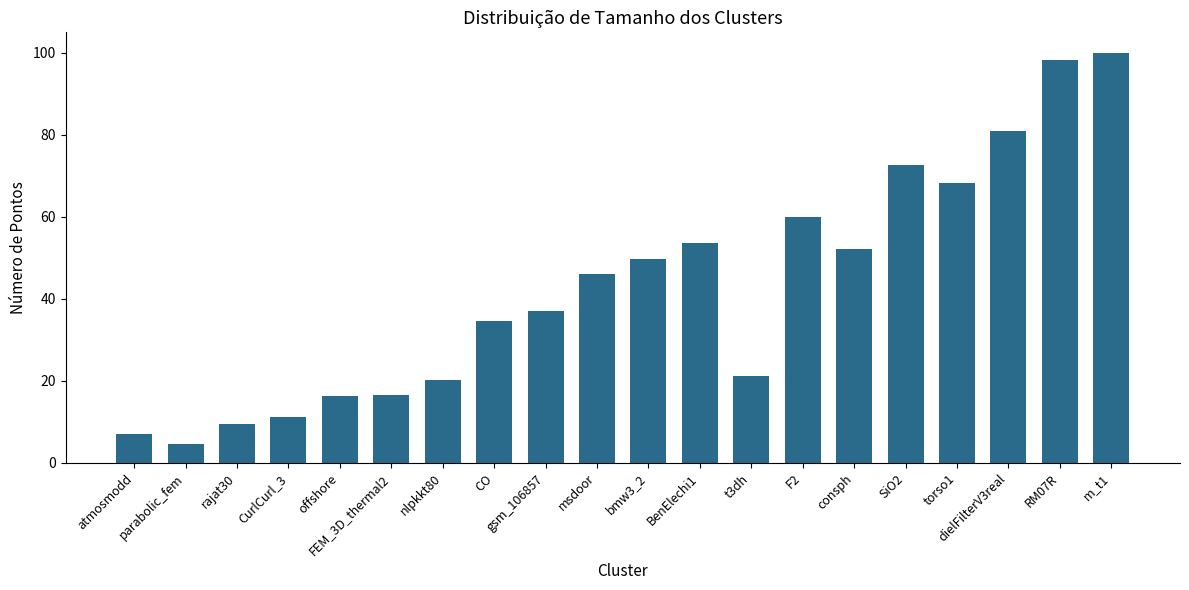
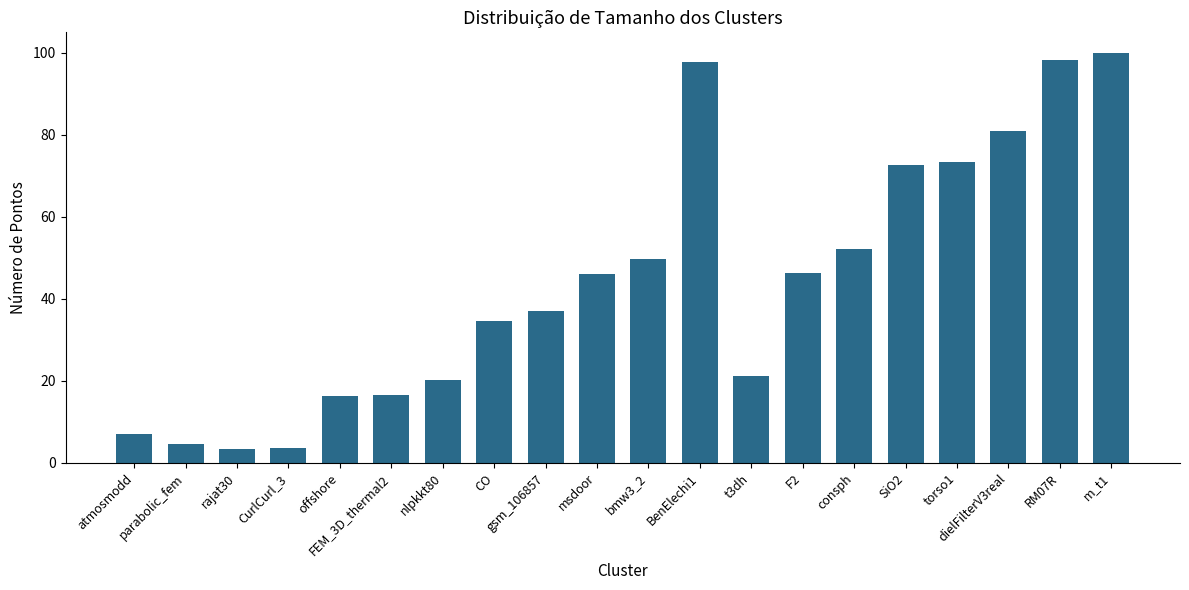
rajat30: 10 -> 3
CurlCurl_3: 11 -> 4
BenElechi1: 53 -> 98
F2: 60 -> 46
torso1: 68 -> 73
